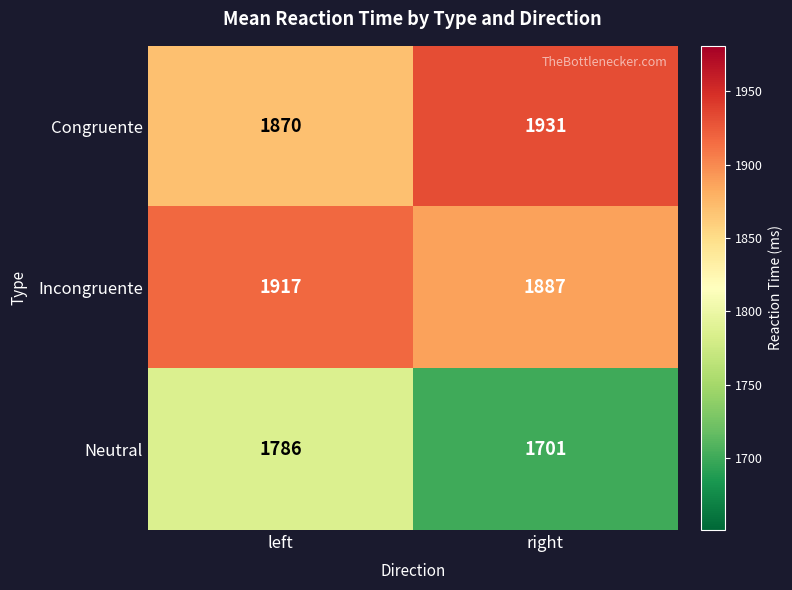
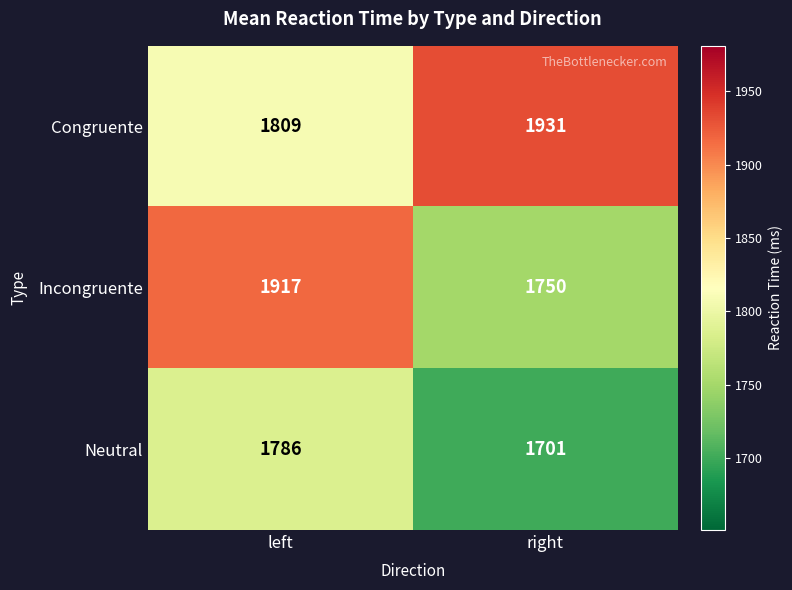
Congruente, left: 1870 -> 1809
Incongruente, right: 1887 -> 1750
